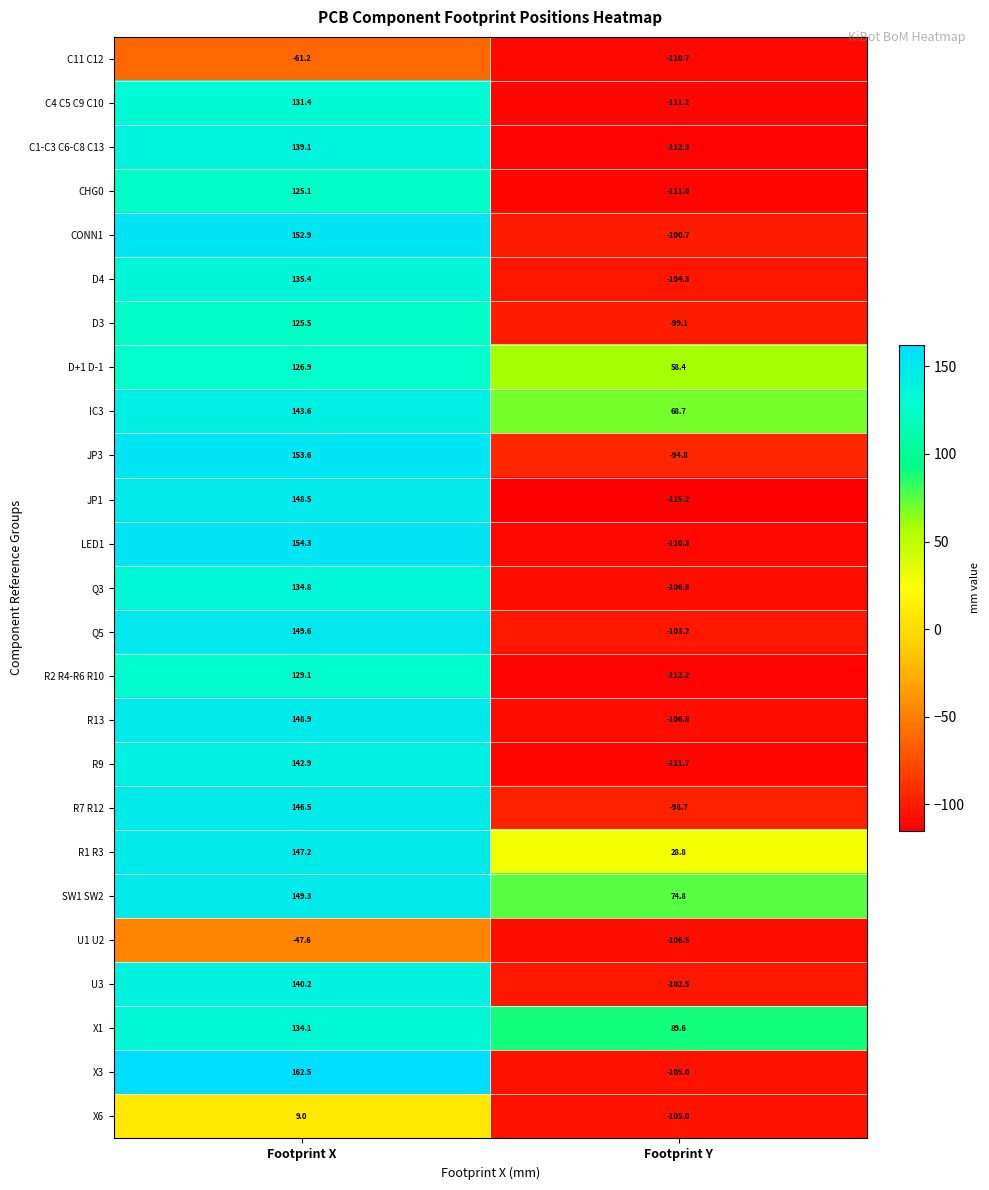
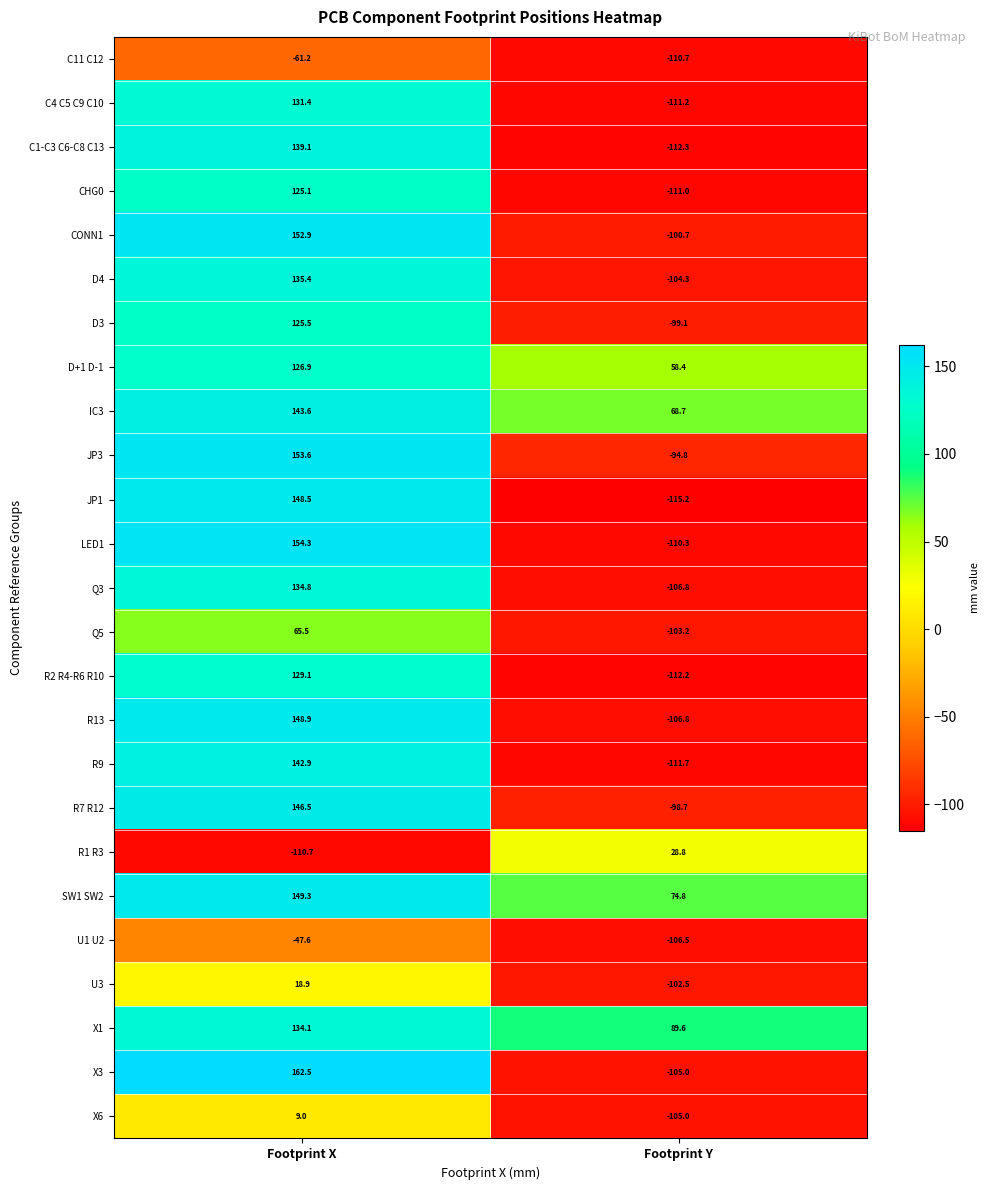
Q5, Footprint X: 149.6 -> 65.5
R1 R3, Footprint X: 147.2 -> -110.7
U3, Footprint X: 140.2 -> 18.9
